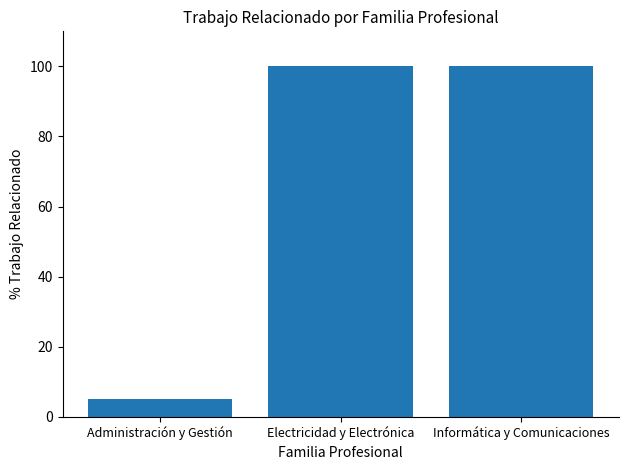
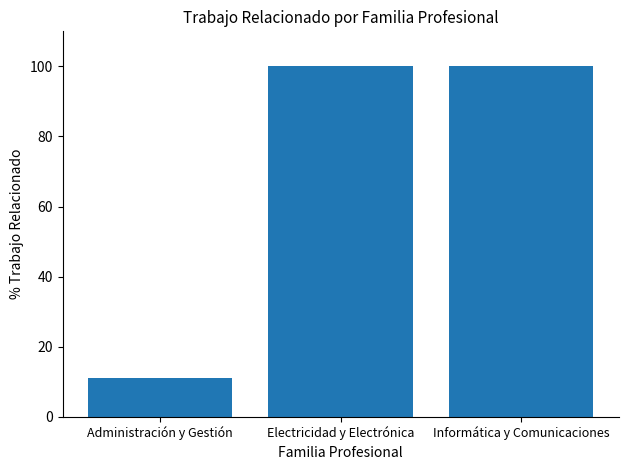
Administración y Gestión: 5 -> 11
